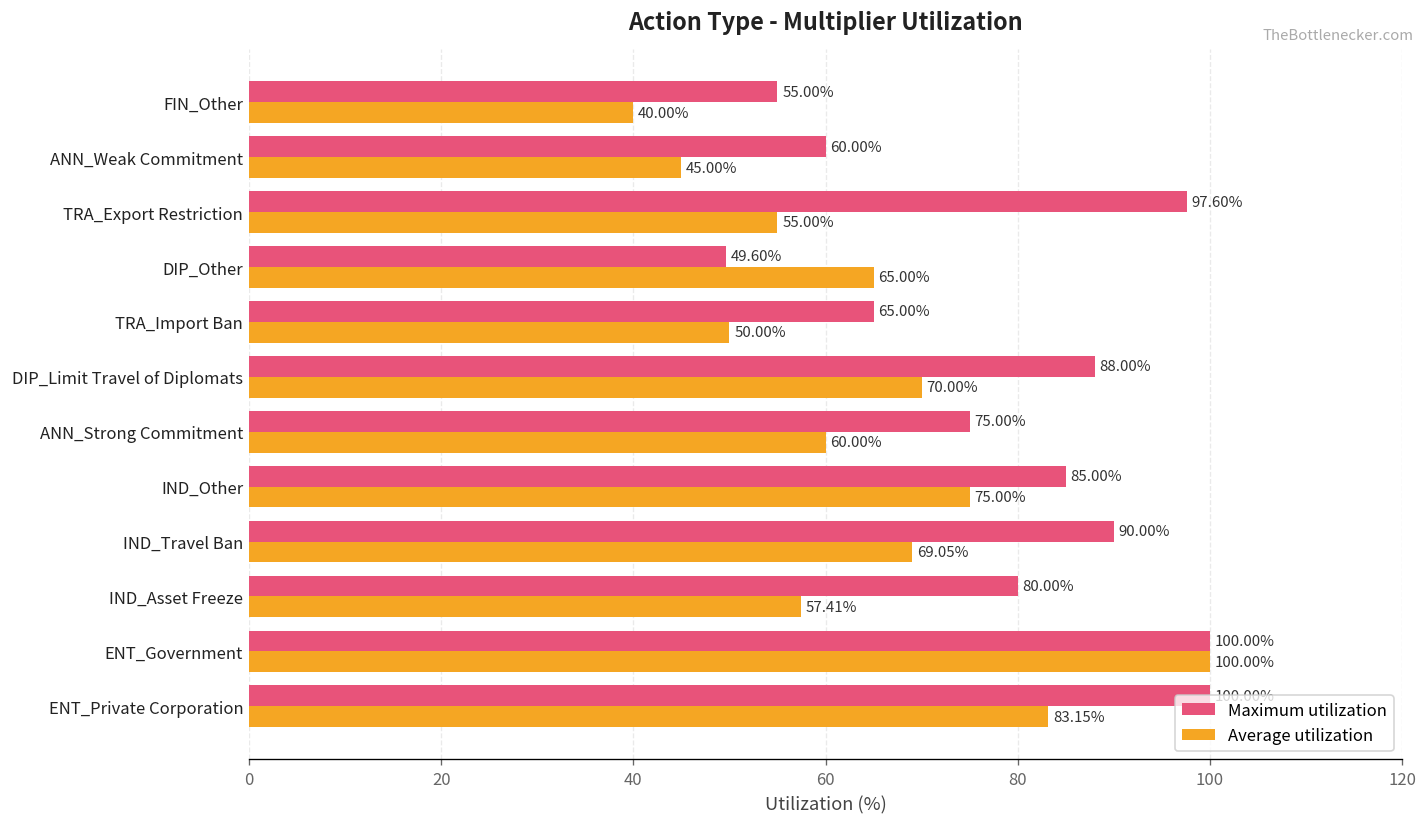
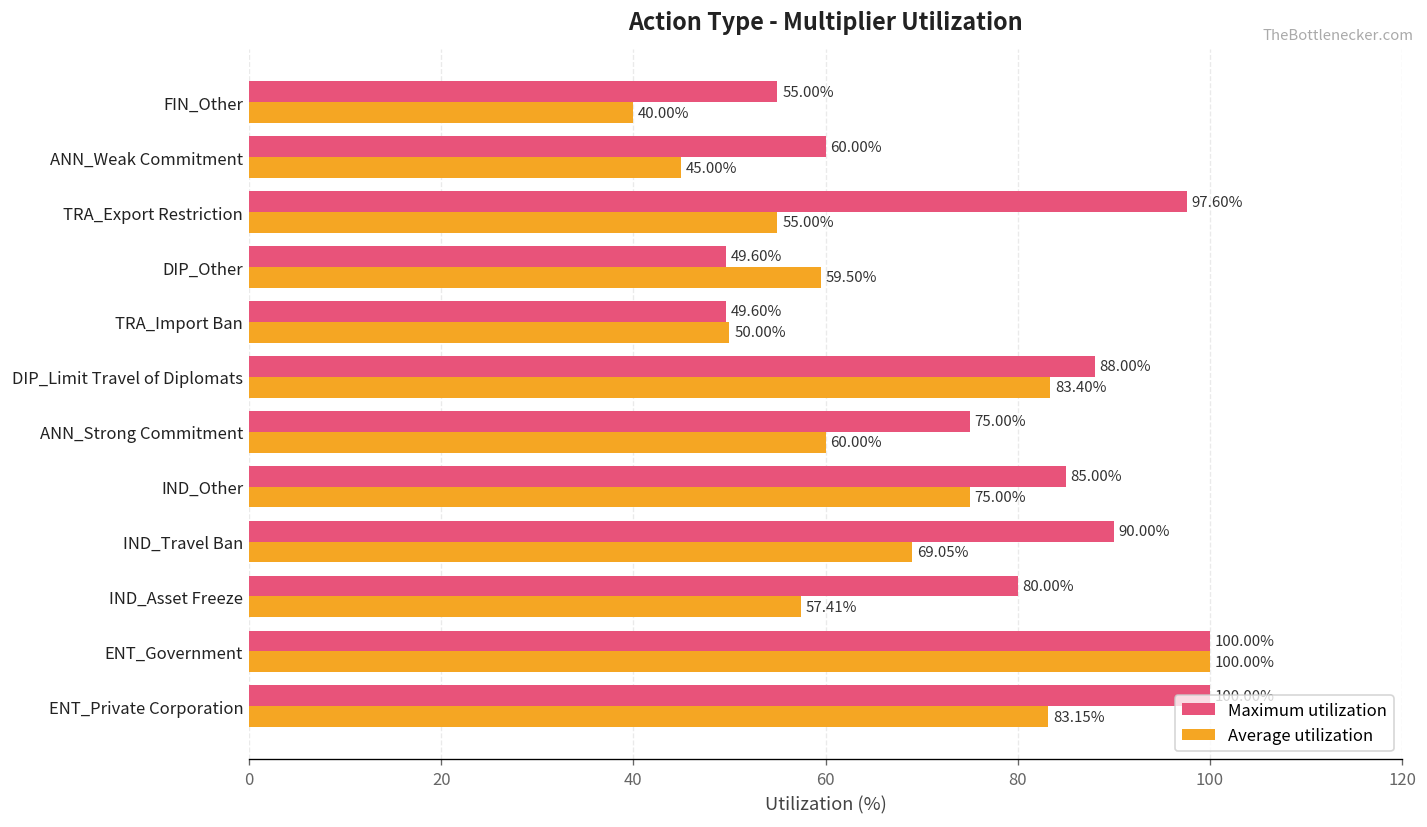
Average utilization, DIP_Other: 65.00% -> 59.50%
Maximum utilization, TRA_Import Ban: 65.00% -> 49.60%
Average utilization, DIP_Limit Travel of Diplomats: 70.00% -> 83.40%
